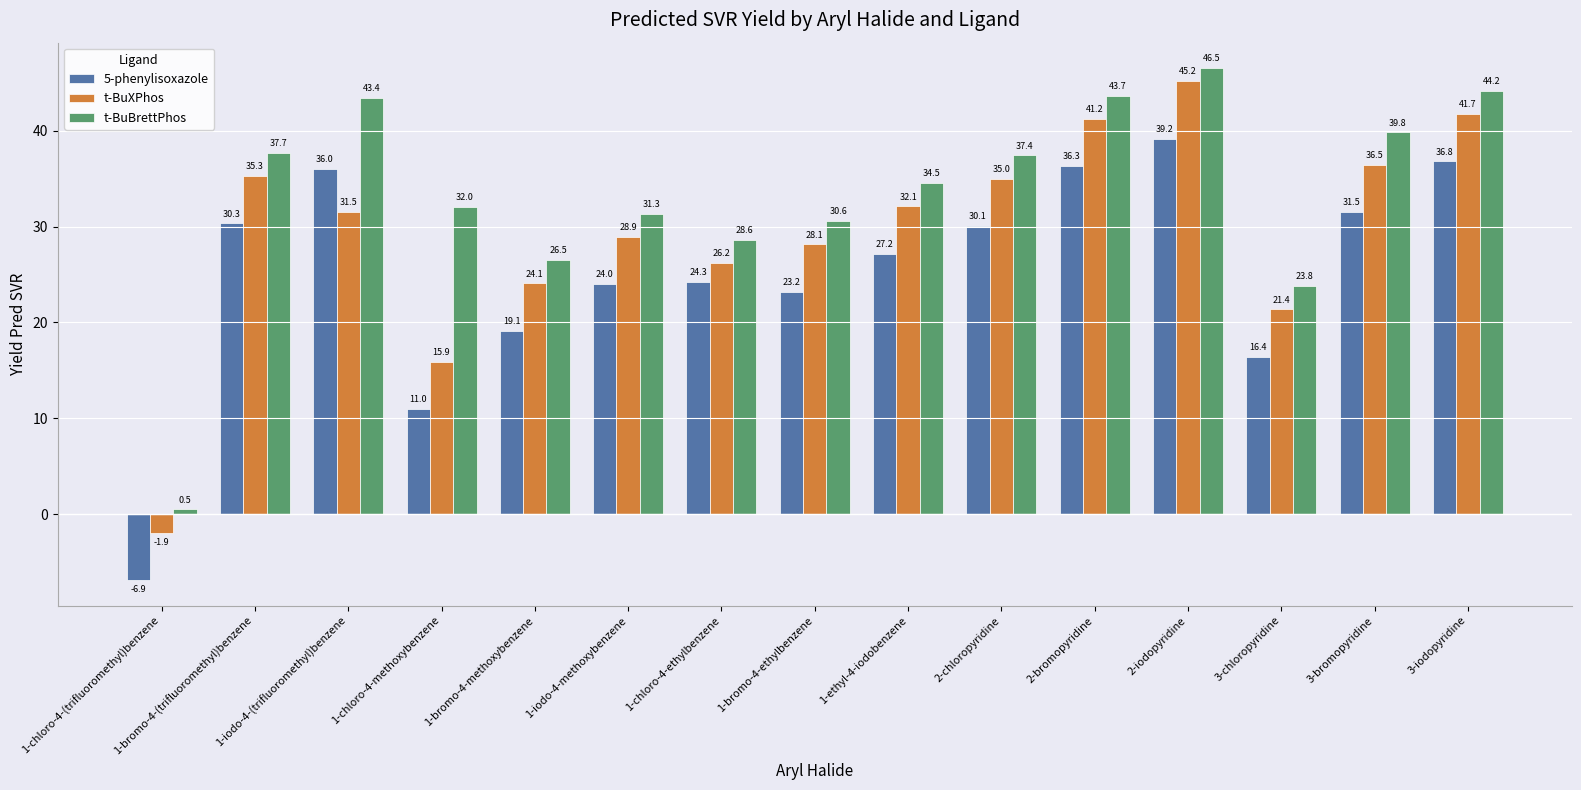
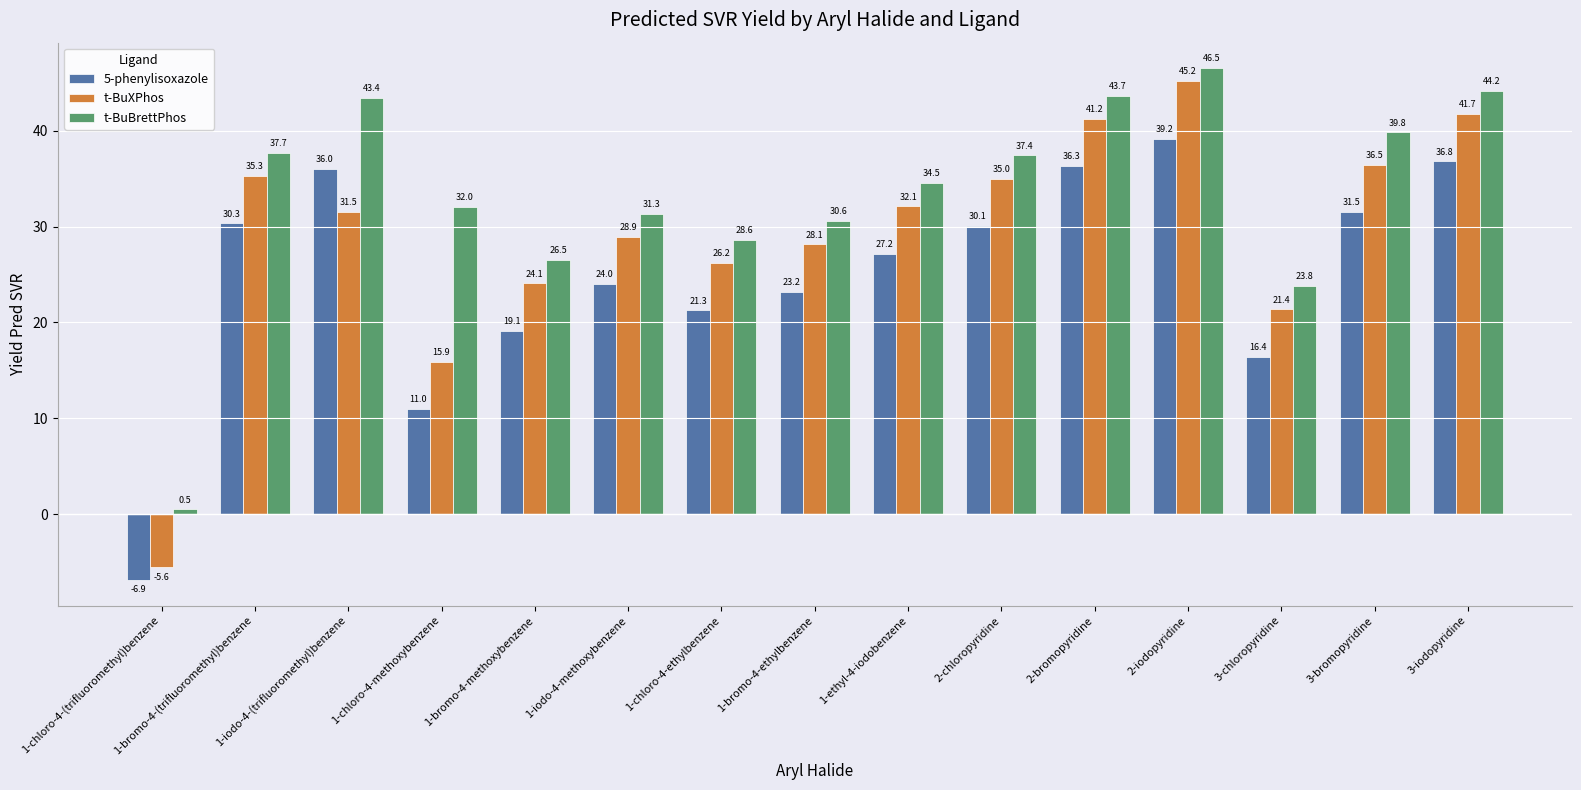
t-BuXPhos, 1-chloro-4-(trifluoromethyl)benzene: -1.9 -> -5.6
5-phenylisoxazole, 1-chloro-4-ethylbenzene: 24.3 -> 21.3
